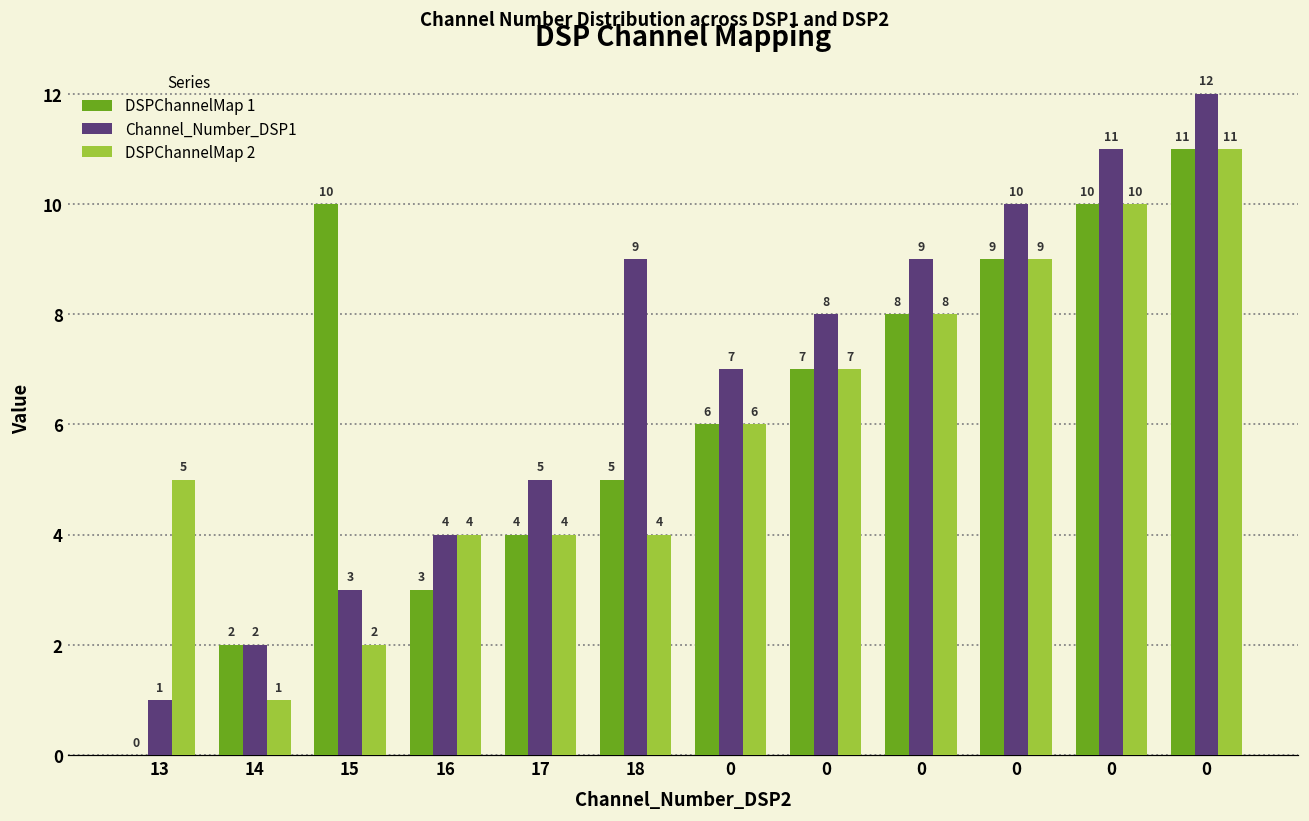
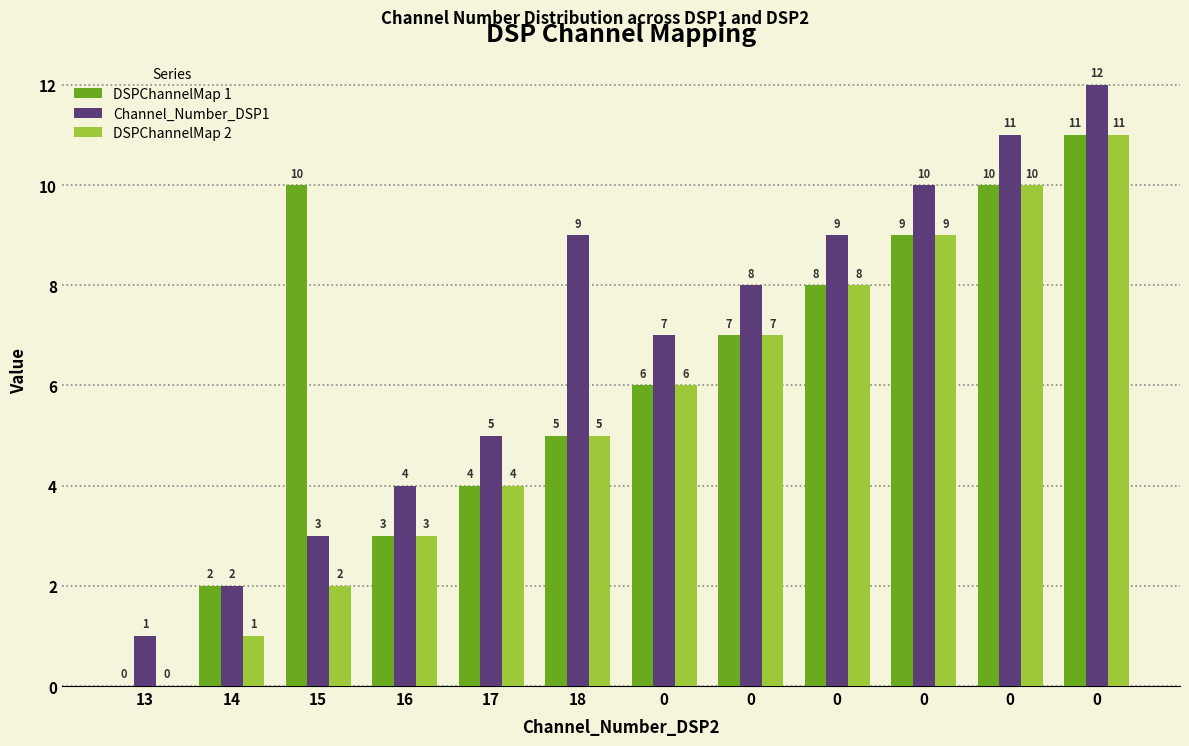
DSPChannelMap 2, 13: 5 -> 0
DSPChannelMap 2, 16: 4 -> 3
DSPChannelMap 2, 18: 4 -> 5
